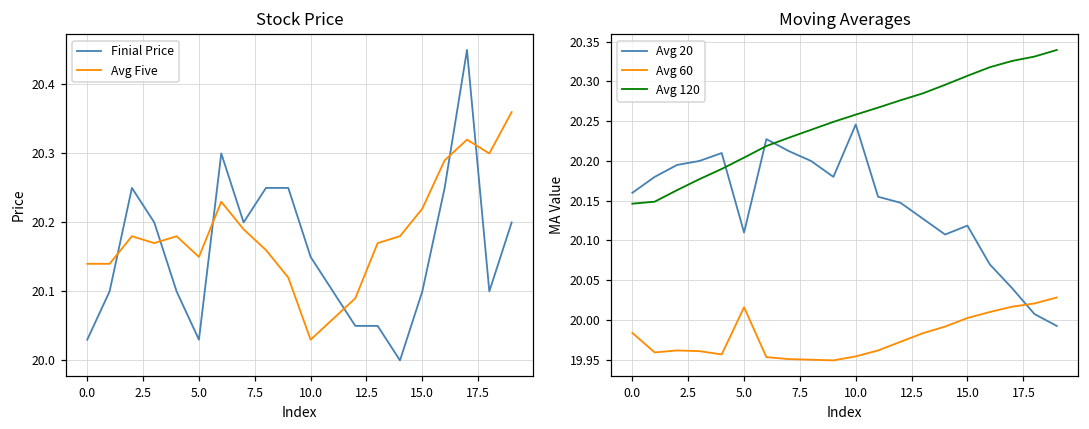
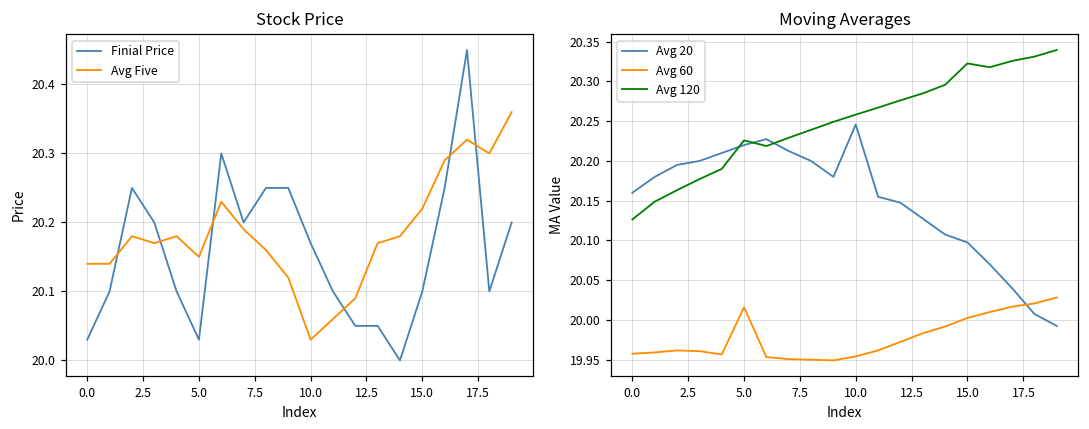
Stock Price, Finial Price, 10.0: 20.15 -> 20.17
Moving Averages, Avg 60, 0.0: 19.98 -> 19.96
Moving Averages, Avg 120, 0.0: 20.15 -> 20.13
Moving Averages, Avg 20, 5.0: 20.11 -> 20.22
Moving Averages, Avg 120, 5.0: 20.20 -> 20.23
Moving Averages, Avg 20, 15.0: 20.12 -> 20.10
Moving Averages, Avg 120, 15.0: 20.31 -> 20.32
